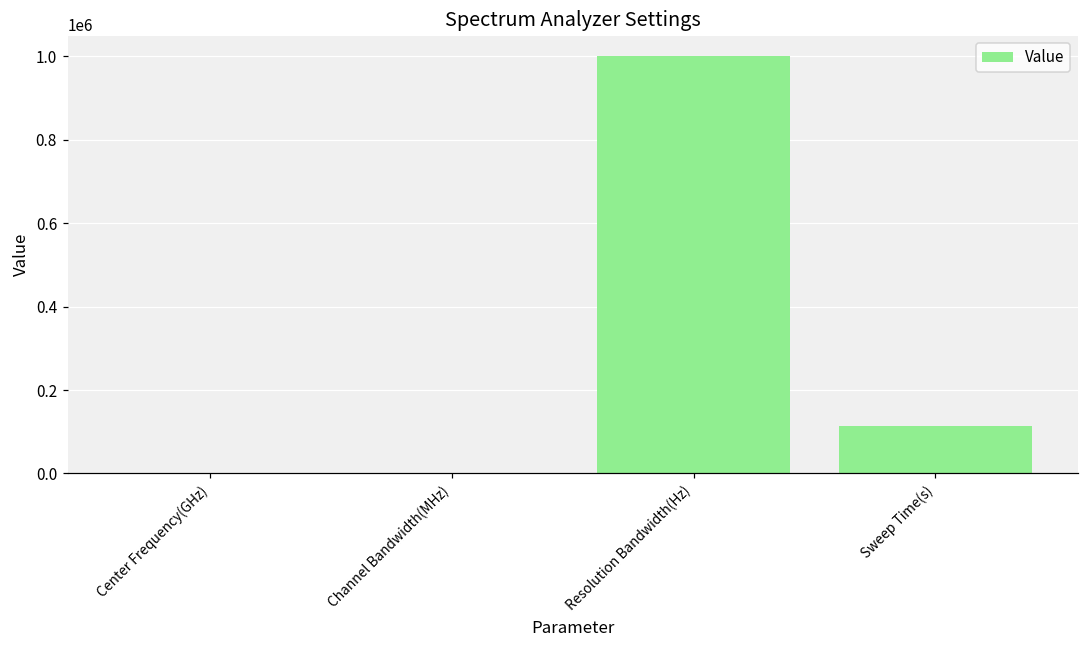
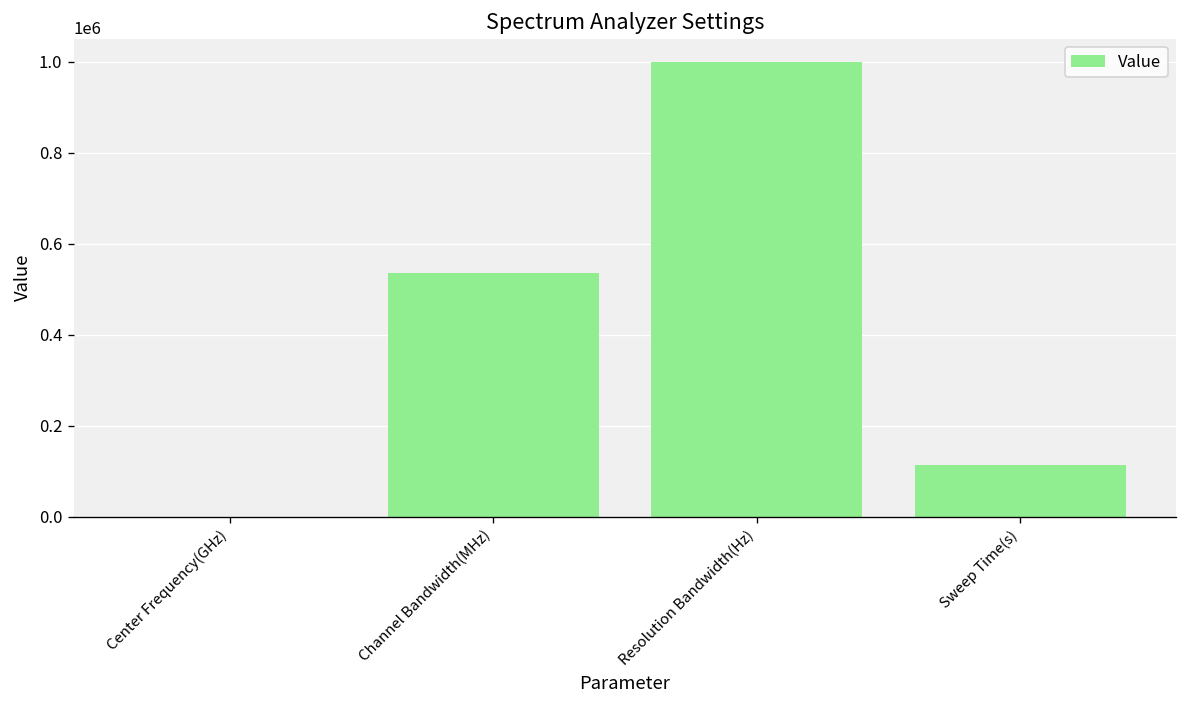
Channel Bandwidth(MHz): 0 -> 540000
